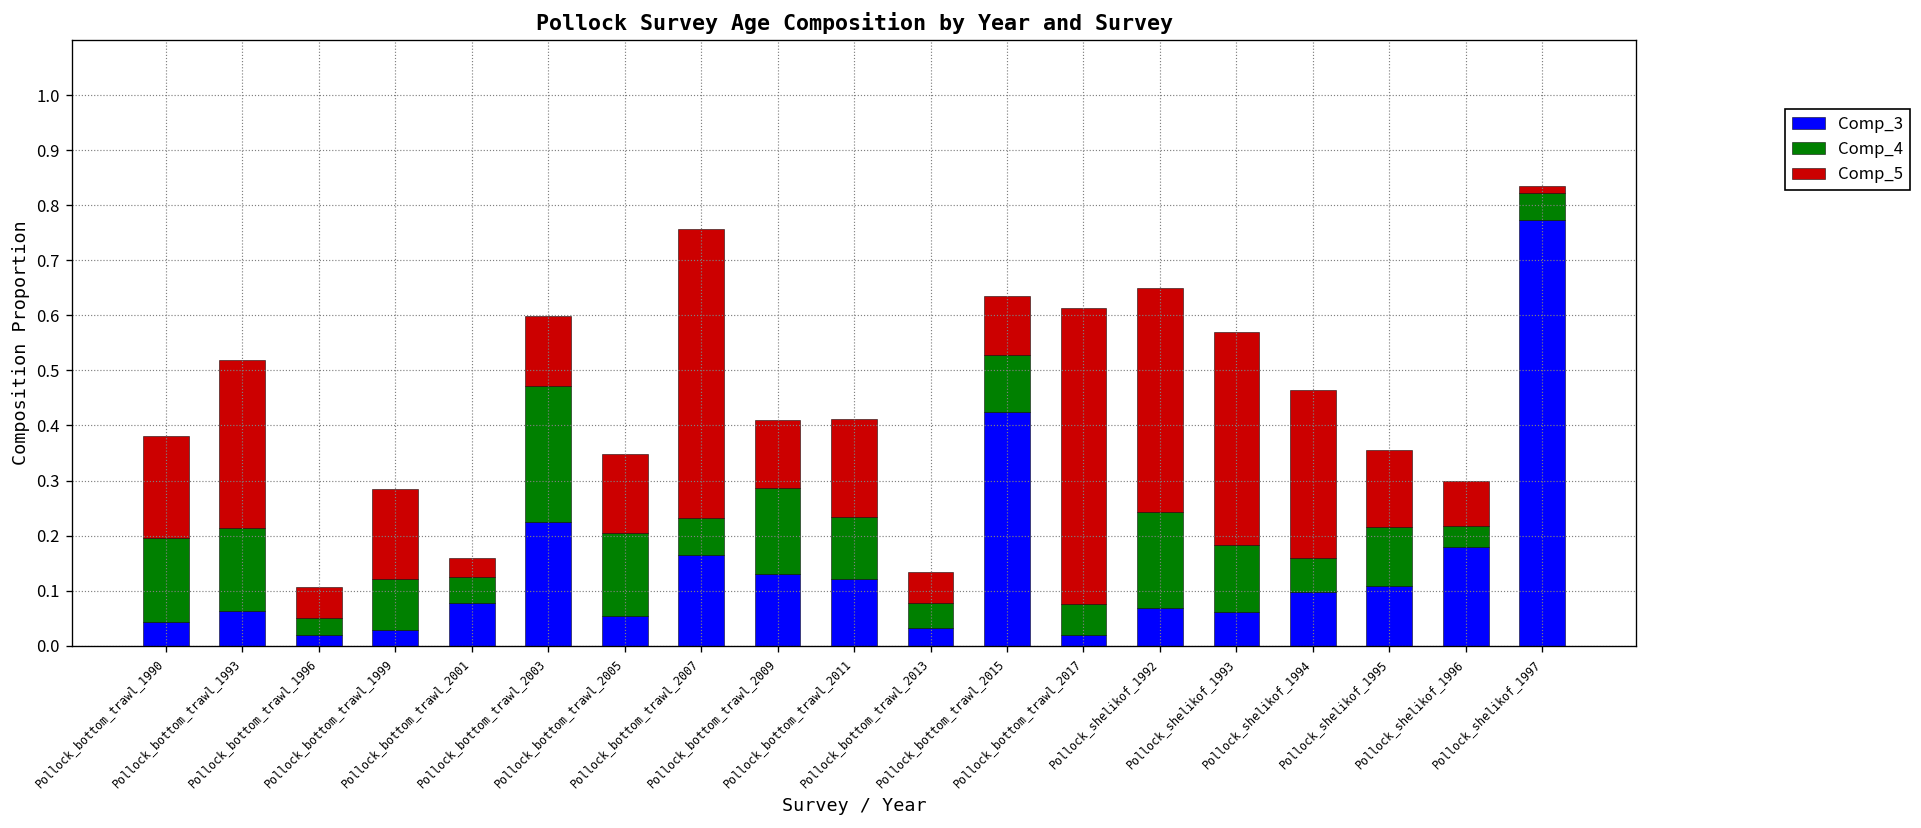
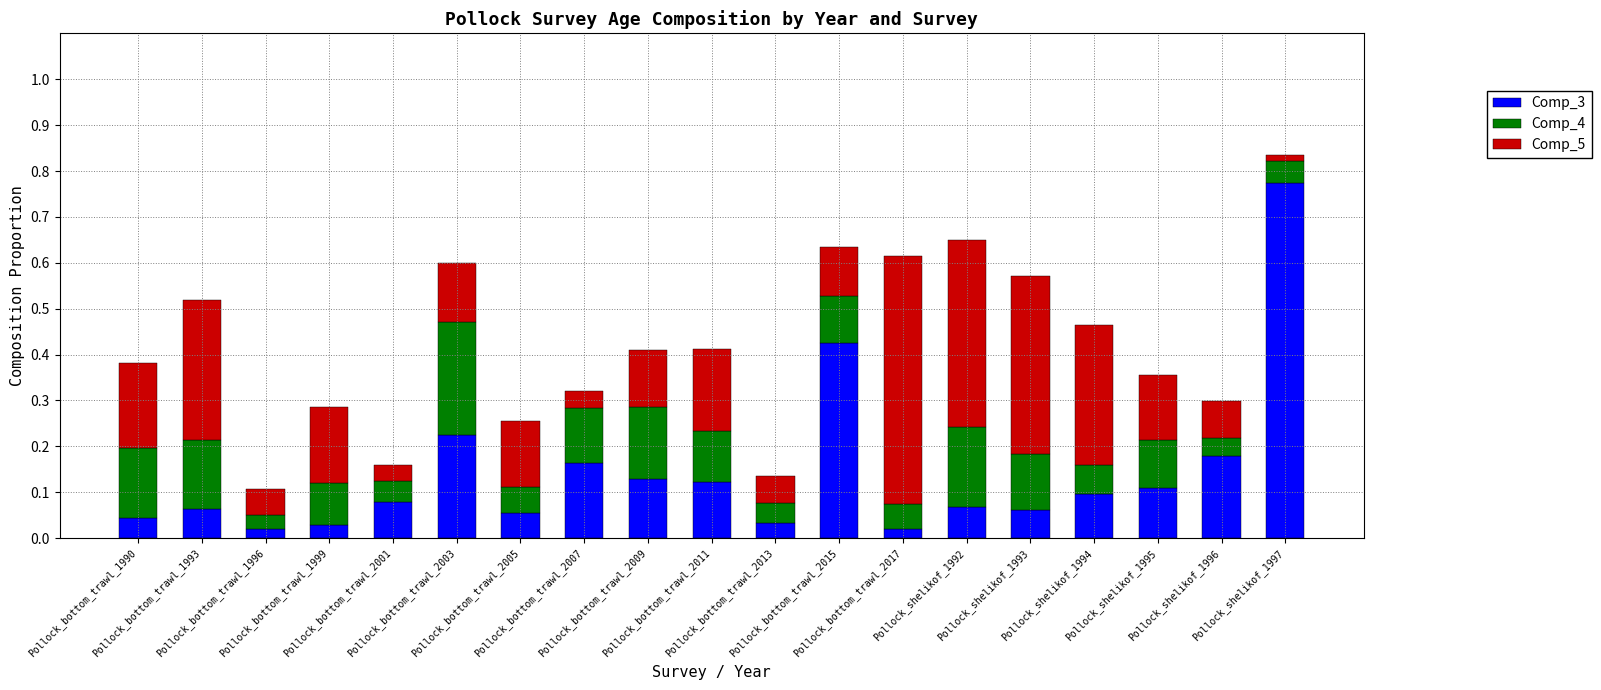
Comp_4, Pollock_bottom_trawl_2005: 0.15 -> 0.06
Comp_4, Pollock_bottom_trawl_2007: 0.07 -> 0.12
Comp_5, Pollock_bottom_trawl_2007: 0.52 -> 0.04
